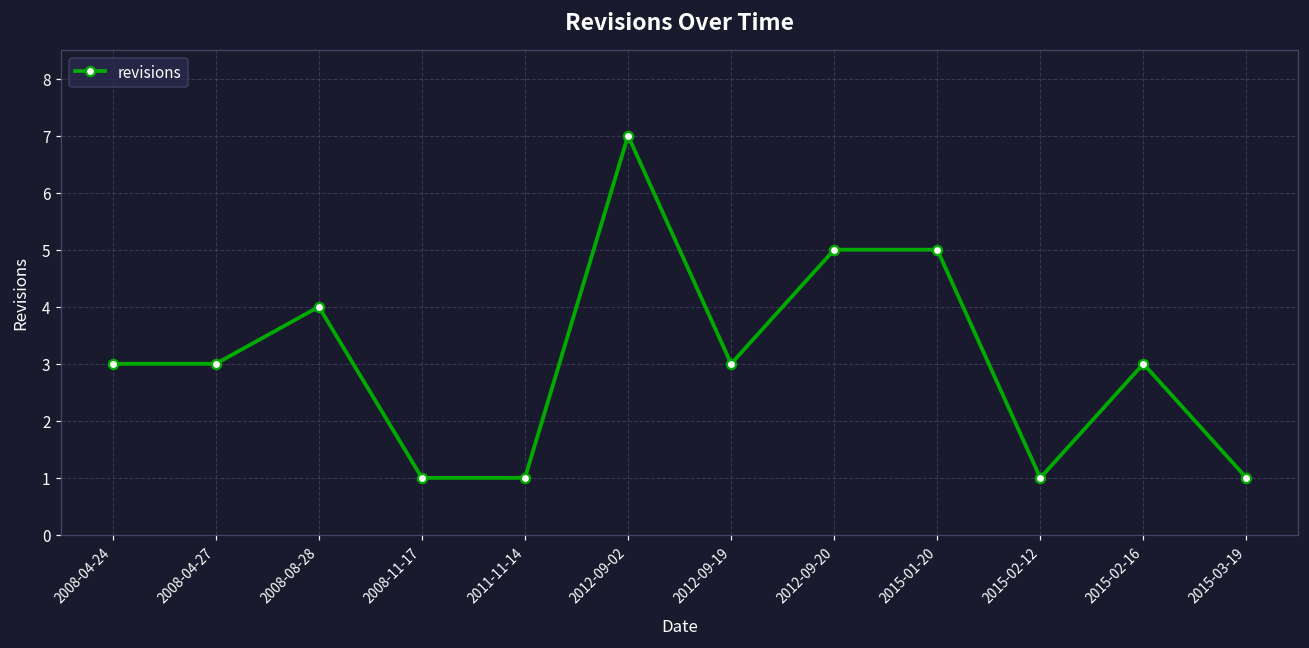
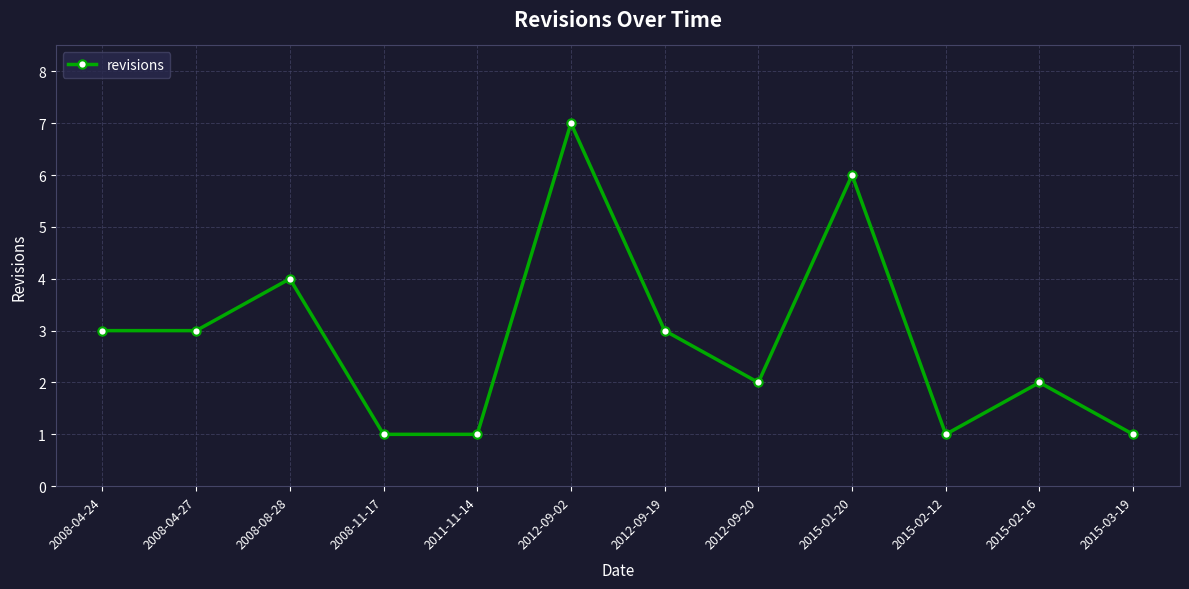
2012-09-20: 5 -> 2
2015-01-20: 5 -> 6
2015-02-16: 3 -> 2
